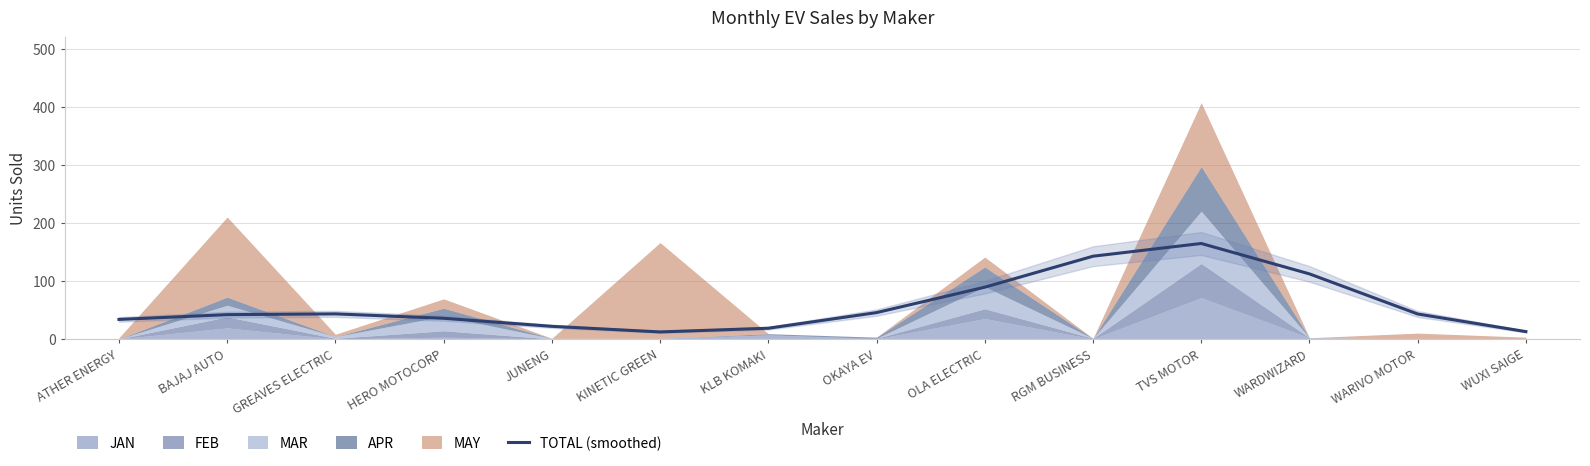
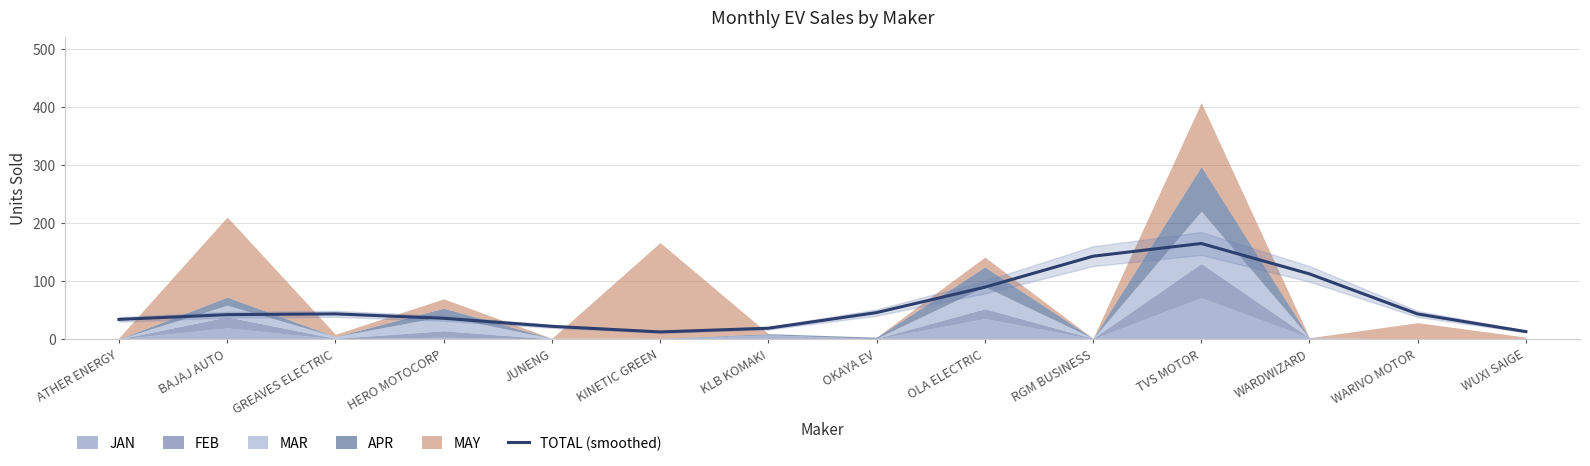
MAY, WARIVO MOTOR: 10 -> 30
